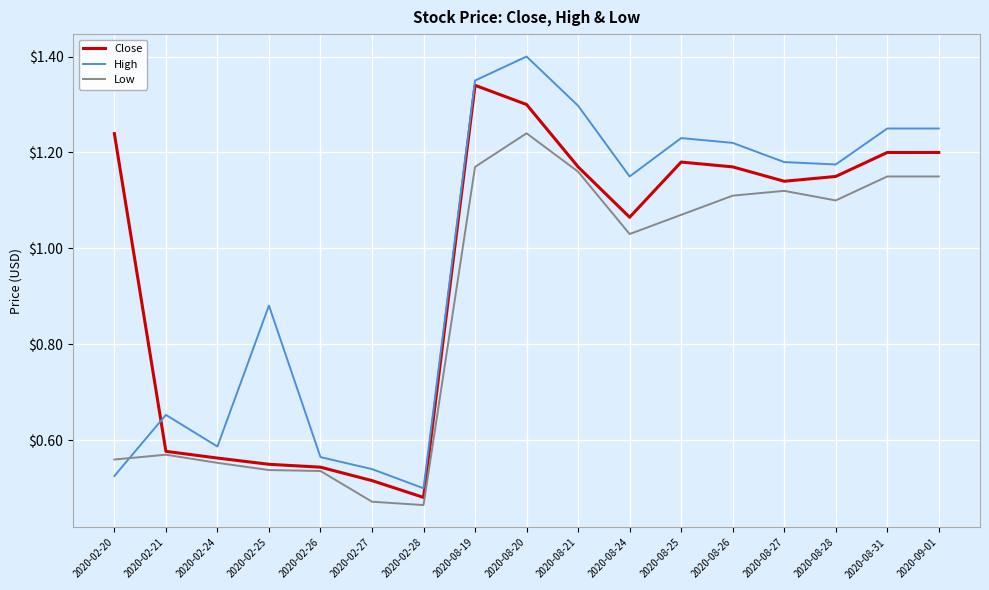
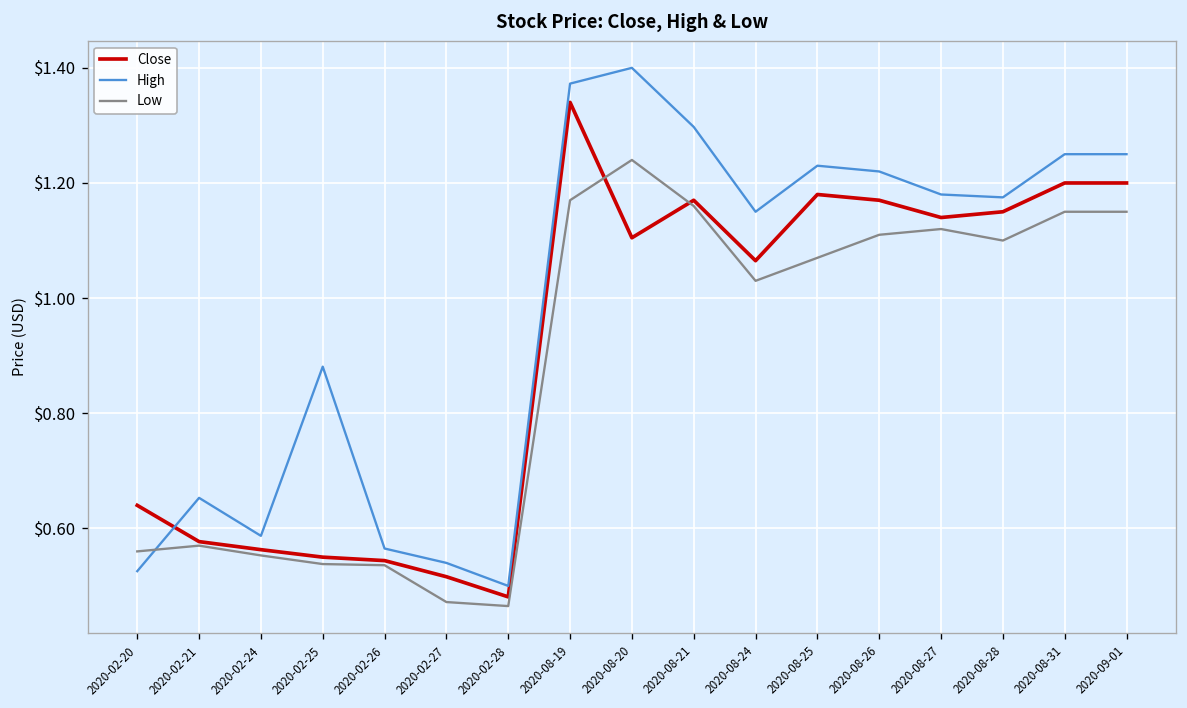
Close, 2020-02-20: $1.24 -> $0.64
High, 2020-08-19: $1.35 -> $1.37
Close, 2020-08-20: $1.30 -> $1.10
